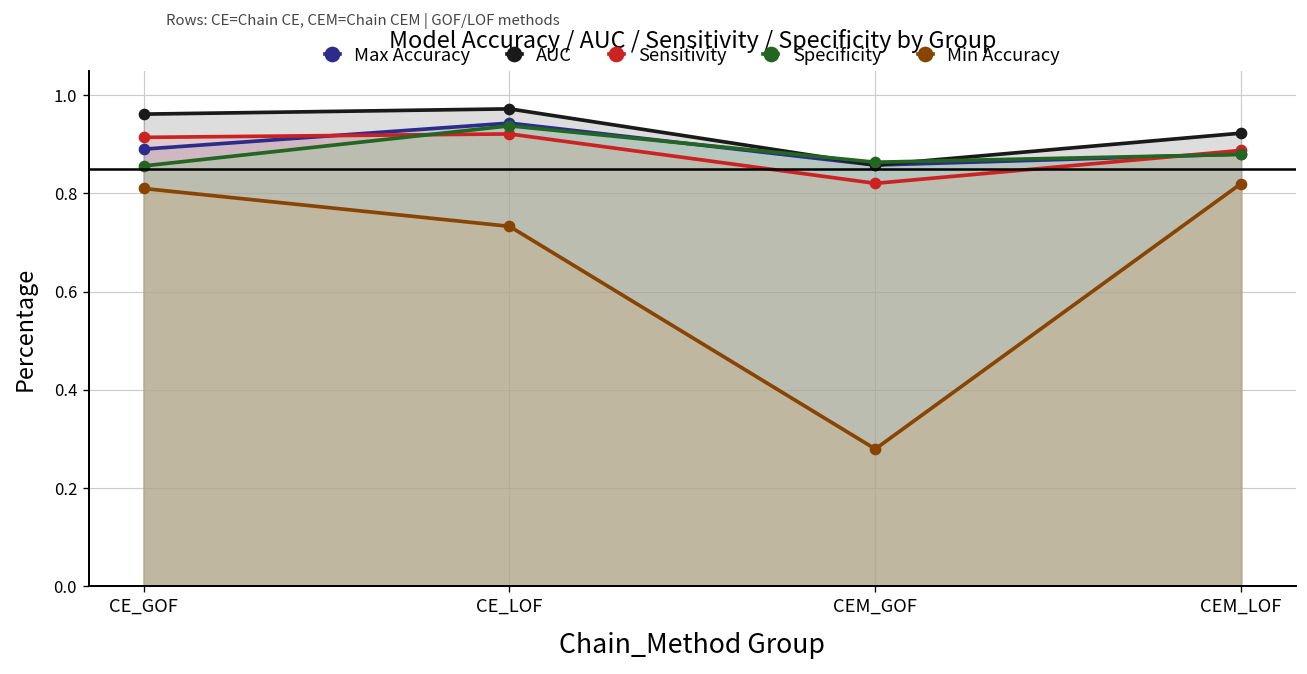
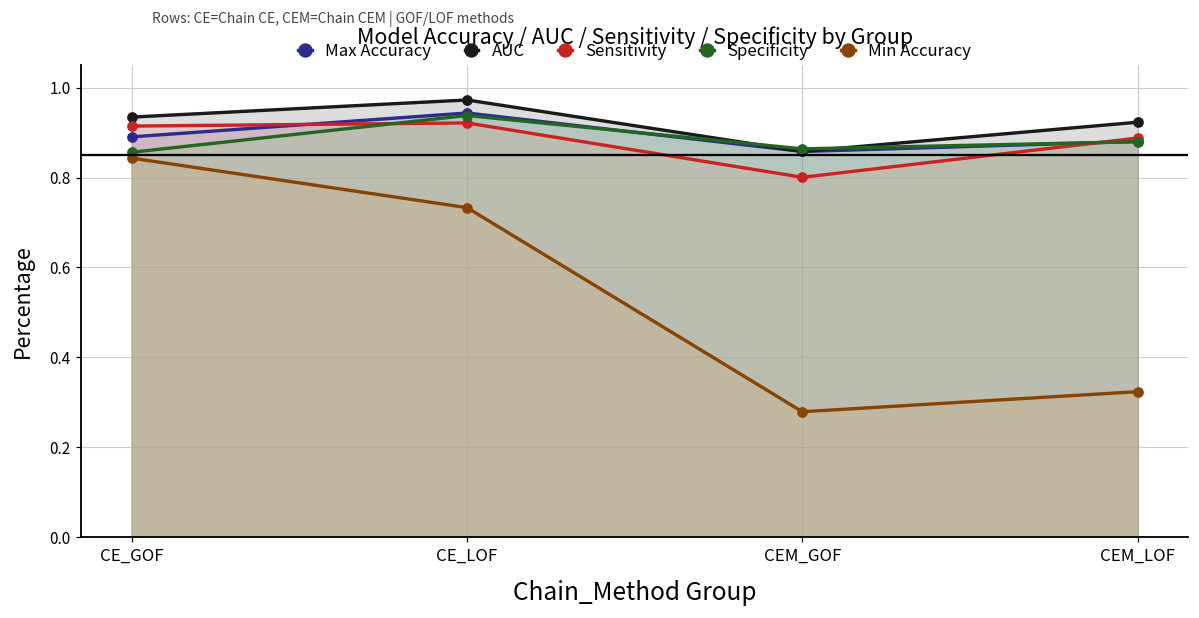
AUC, CE_GOF: 0.96 -> 0.93
Min Accuracy, CE_GOF: 0.81 -> 0.84
Sensitivity, CEM_GOF: 0.82 -> 0.80
Min Accuracy, CEM_LOF: 0.82 -> 0.32
